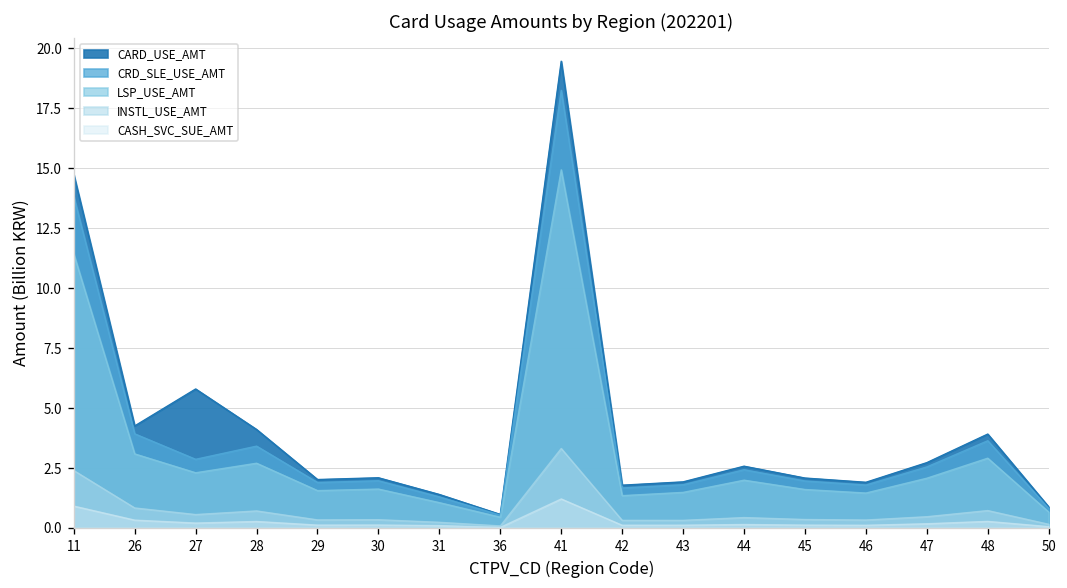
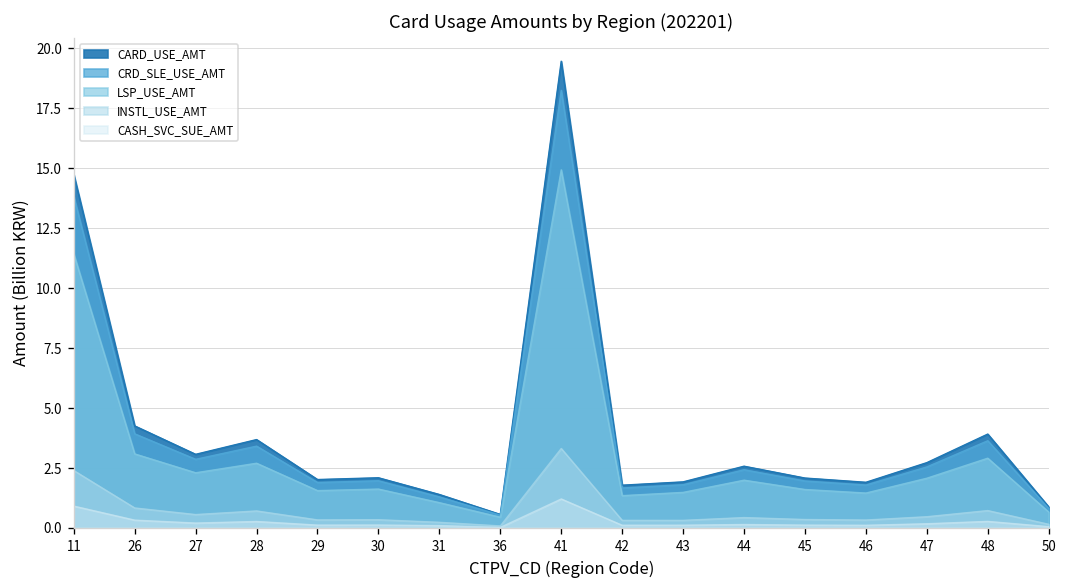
CARD_USE_AMT, 27: 5.8 -> 3.1
CARD_USE_AMT, 28: 4.1 -> 3.7
